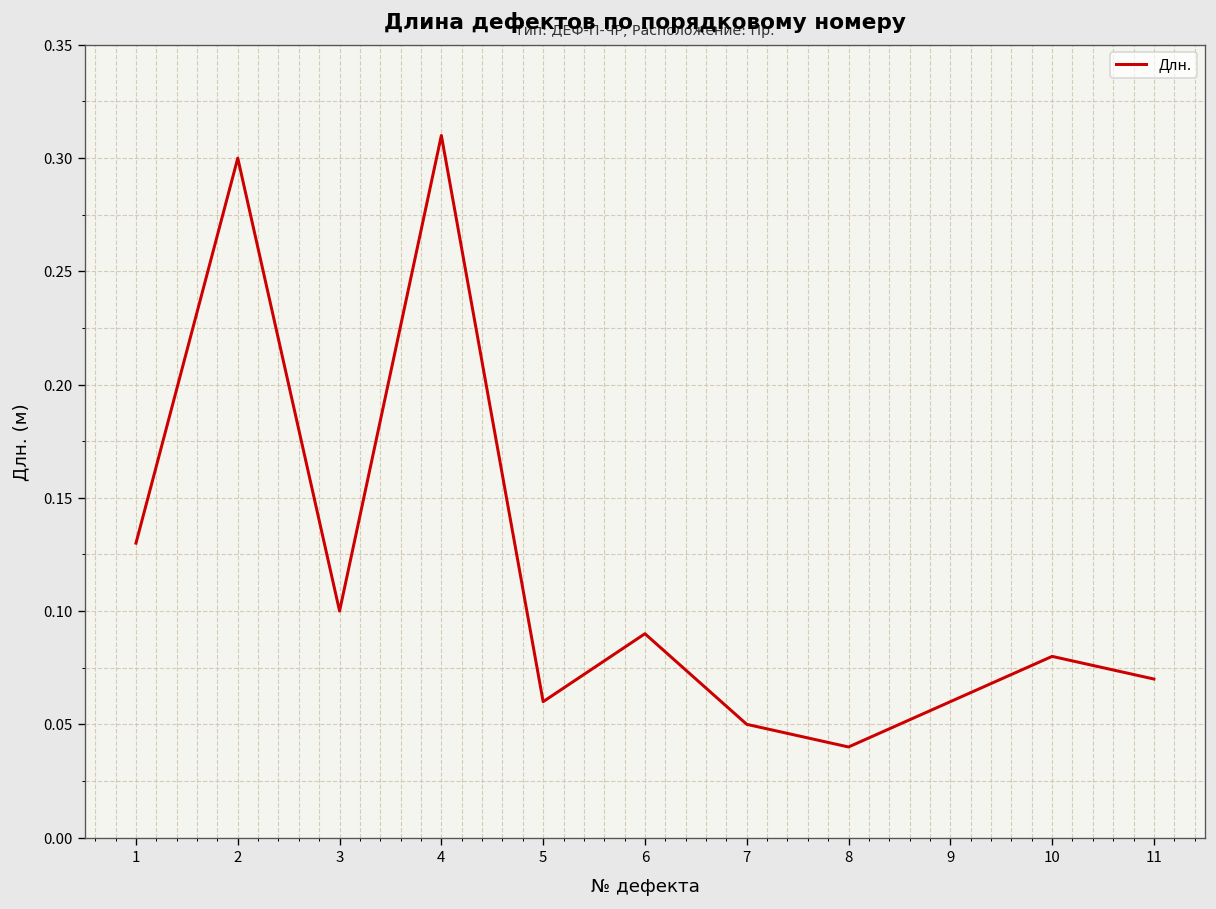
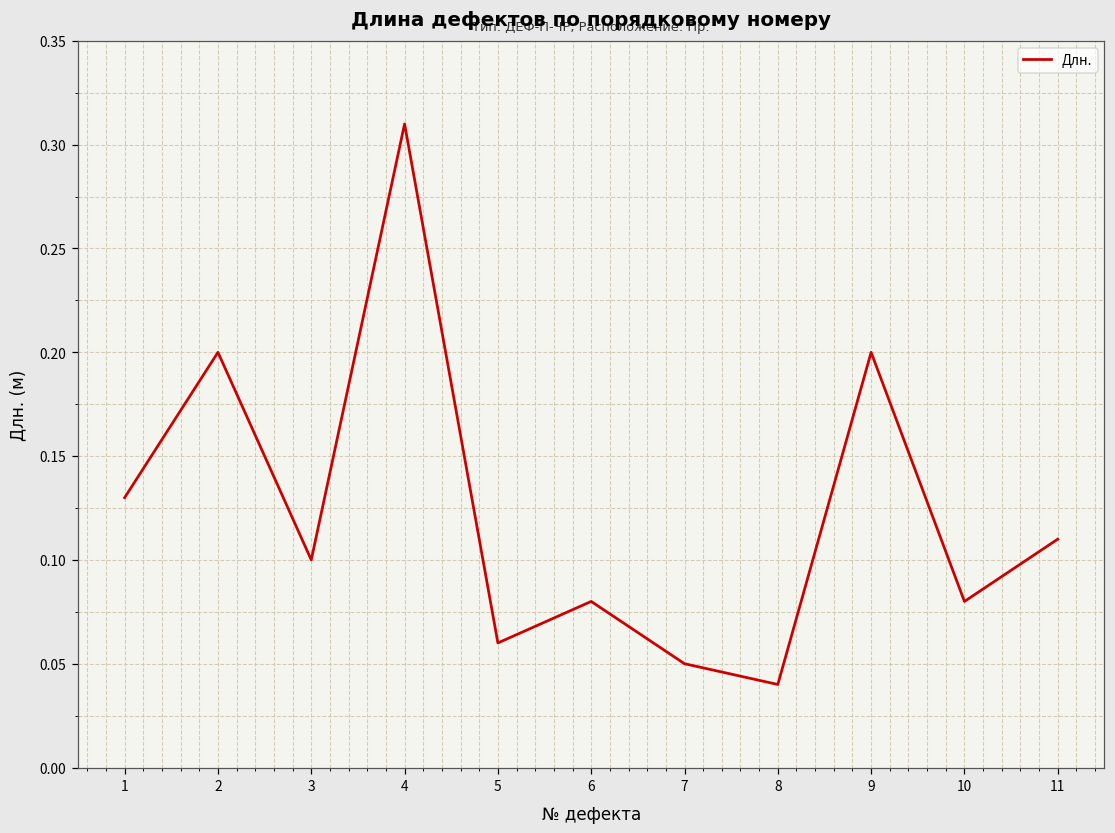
2: 0.3 -> 0.2
6: 0.09 -> 0.08
9: 0.06 -> 0.20
11: 0.07 -> 0.11
